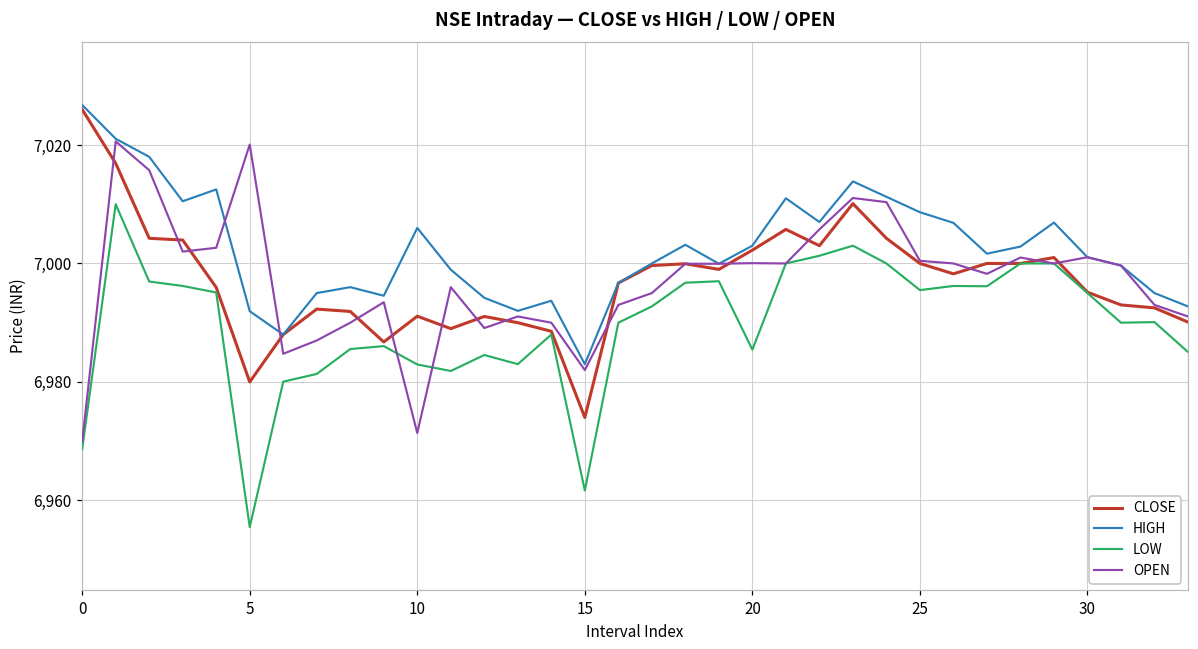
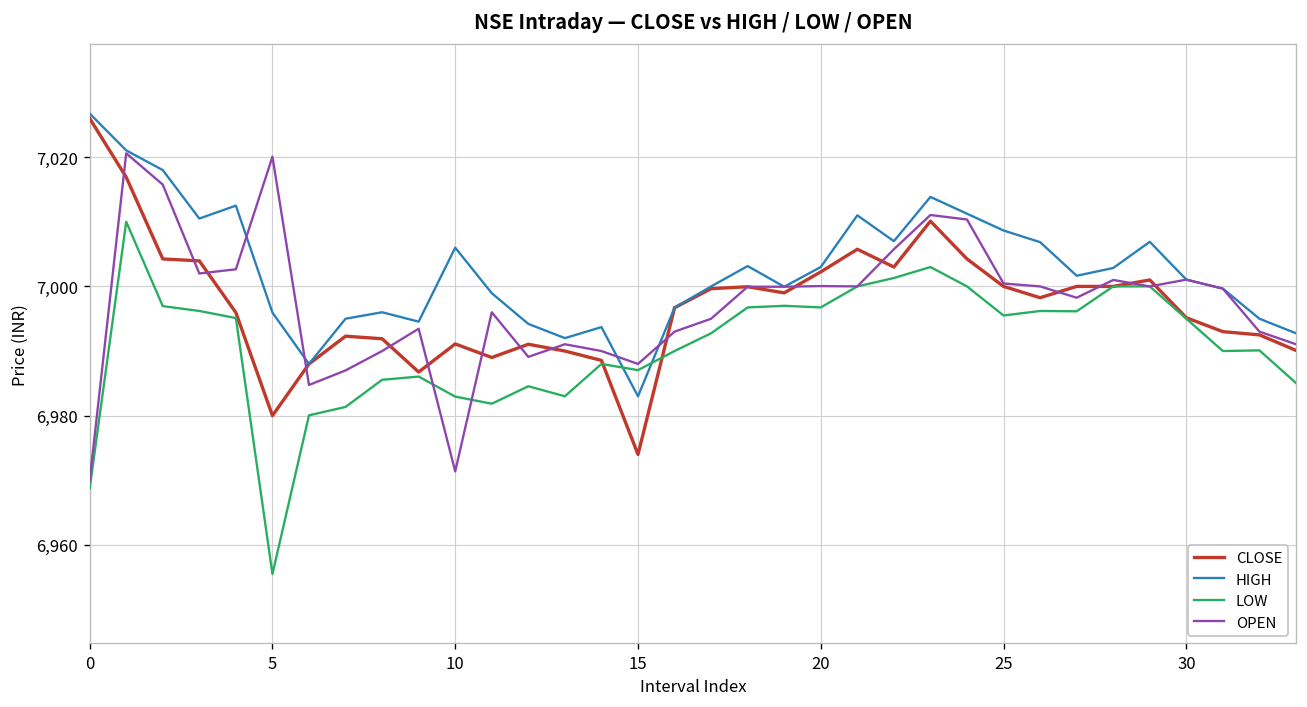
HIGH, 5: 6,992 -> 6,996
LOW, 15: 6,962 -> 6,987
OPEN, 15: 6,982 -> 6,988
LOW, 20: 6,985 -> 6,997
